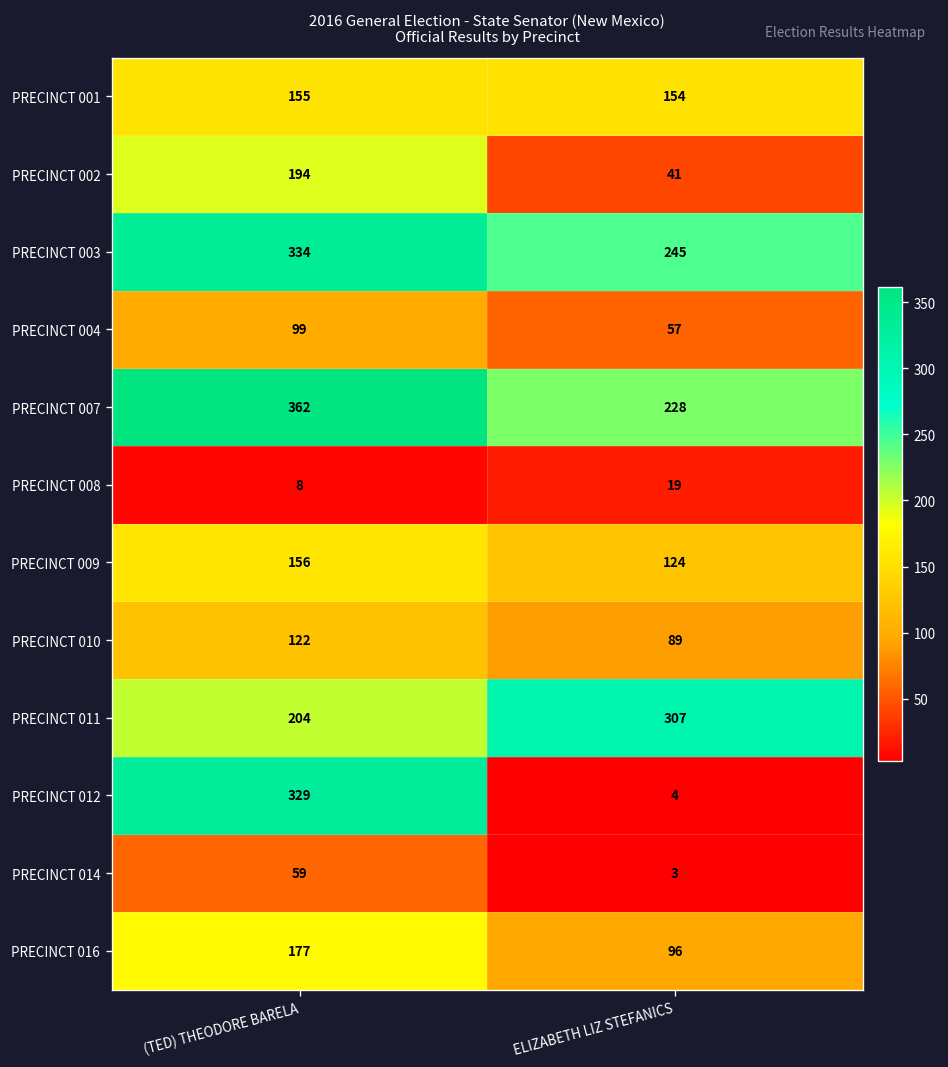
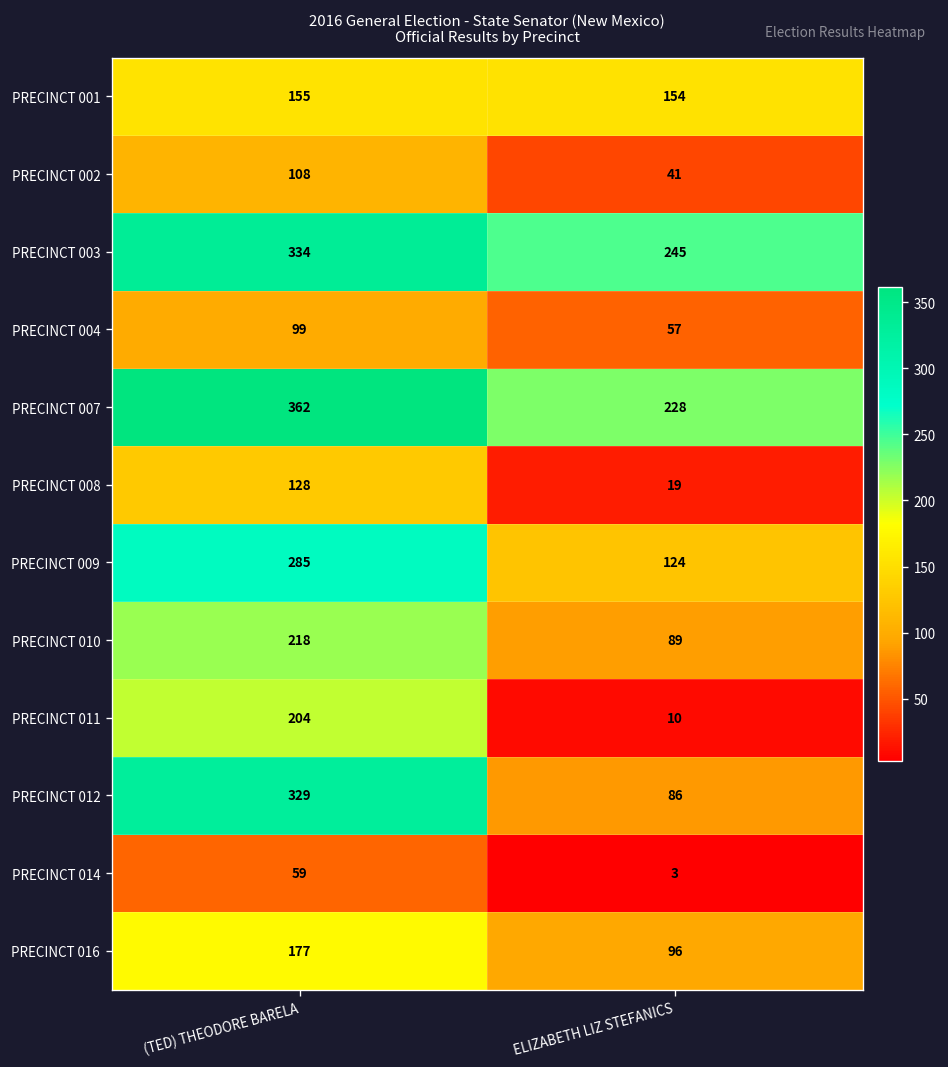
PRECINCT 002, (TED) THEODORE BARELA: 194 -> 108
PRECINCT 008, (TED) THEODORE BARELA: 8 -> 128
PRECINCT 009, (TED) THEODORE BARELA: 156 -> 285
PRECINCT 010, (TED) THEODORE BARELA: 122 -> 218
PRECINCT 011, ELIZABETH LIZ STEFANICS: 307 -> 10
PRECINCT 012, ELIZABETH LIZ STEFANICS: 4 -> 86
